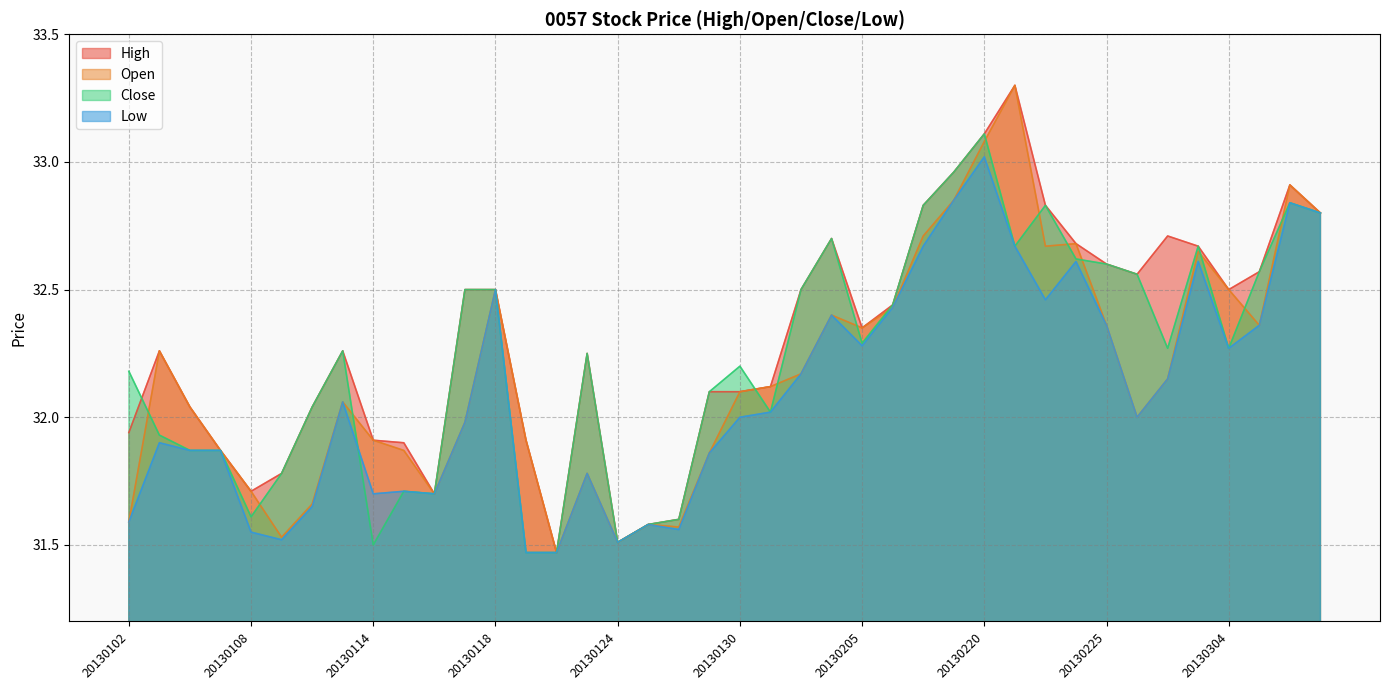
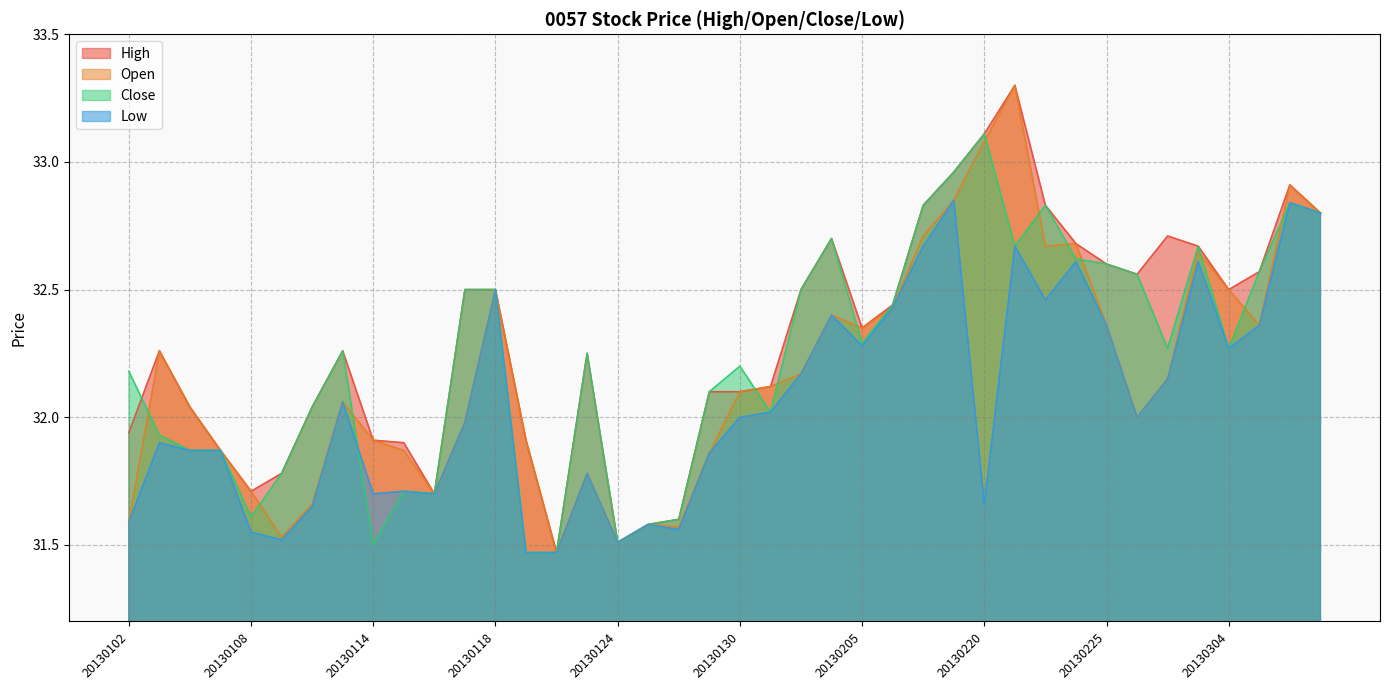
Low, 20130220: 33.02 -> 31.66
